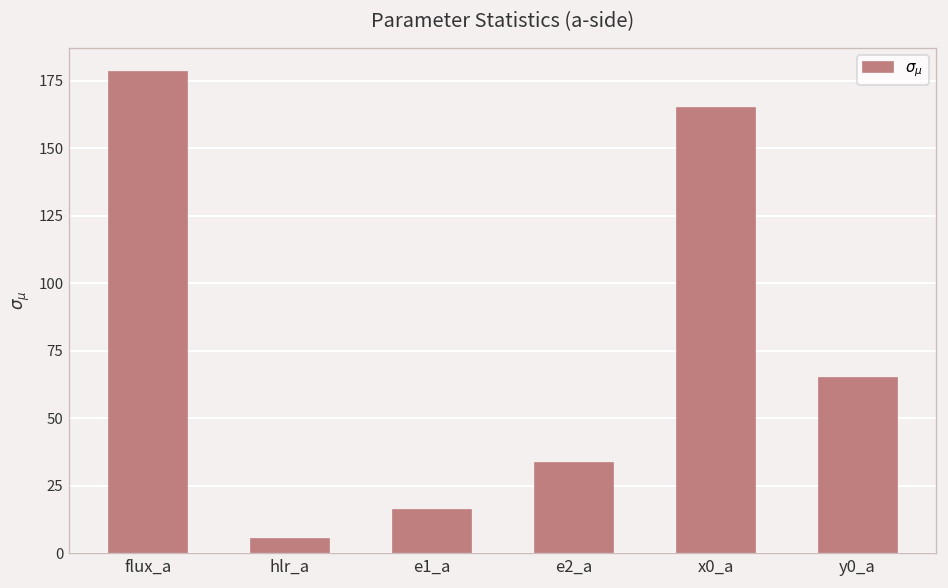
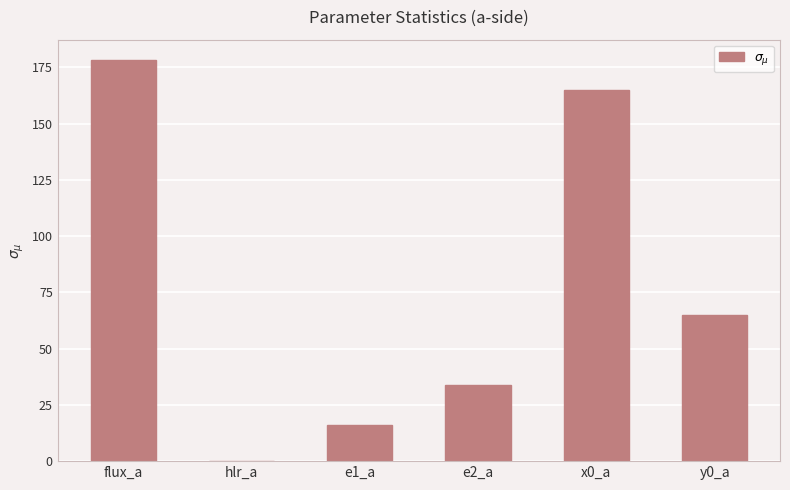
hlr_a: 5 -> 0
